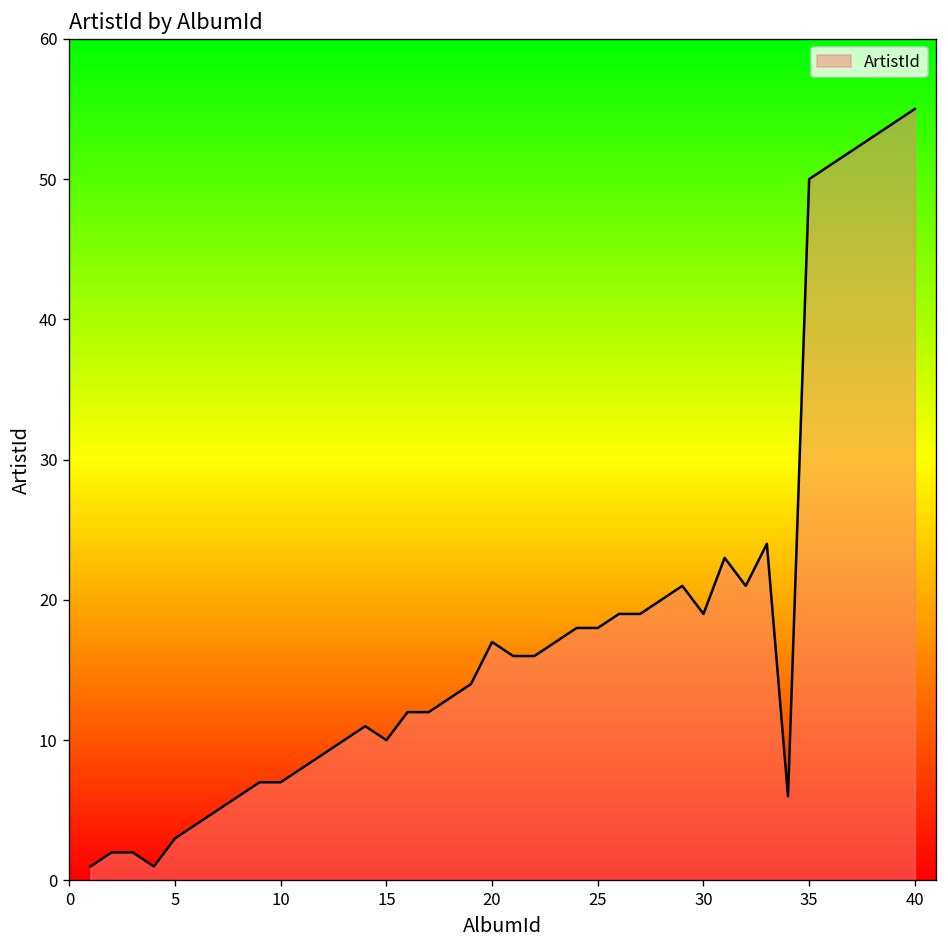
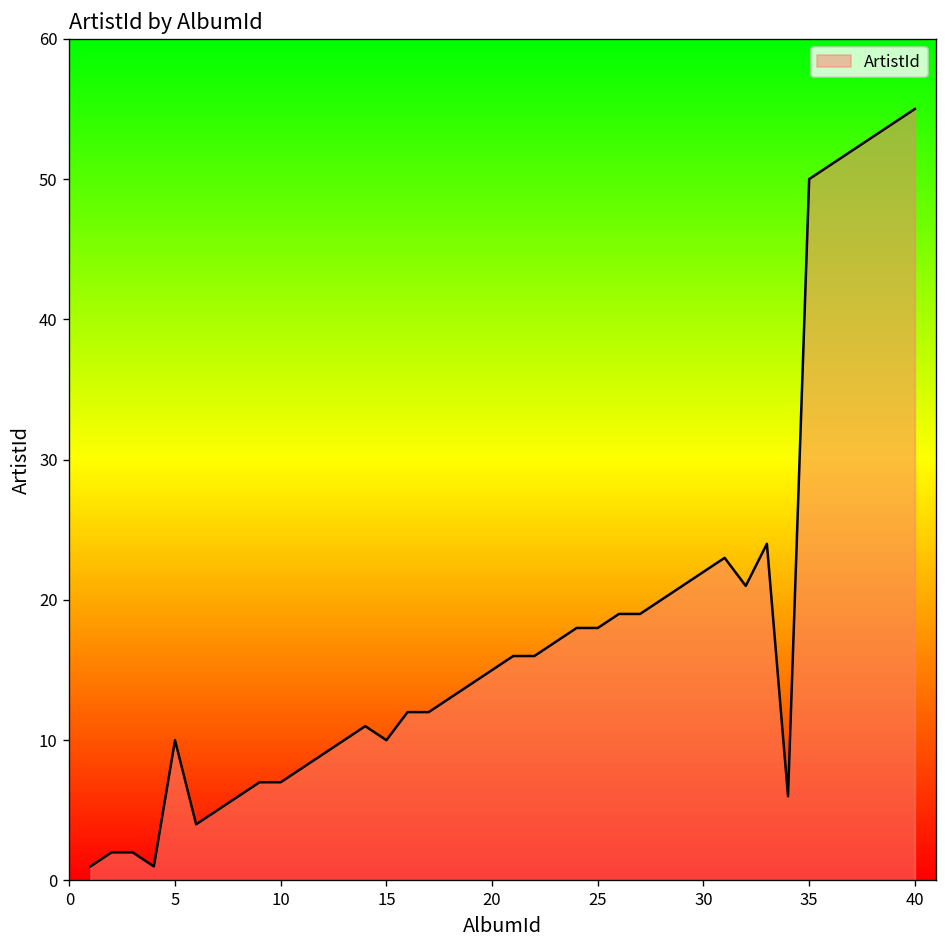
5: 3 -> 10
20: 17 -> 15
30: 19 -> 22
